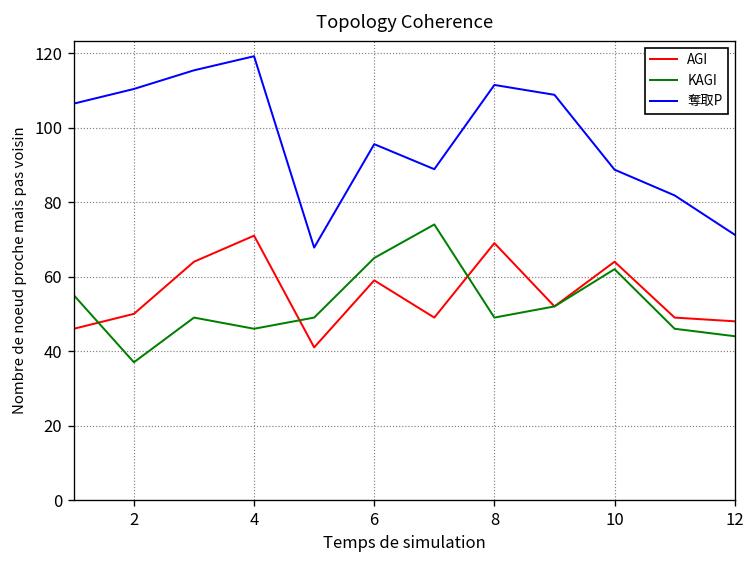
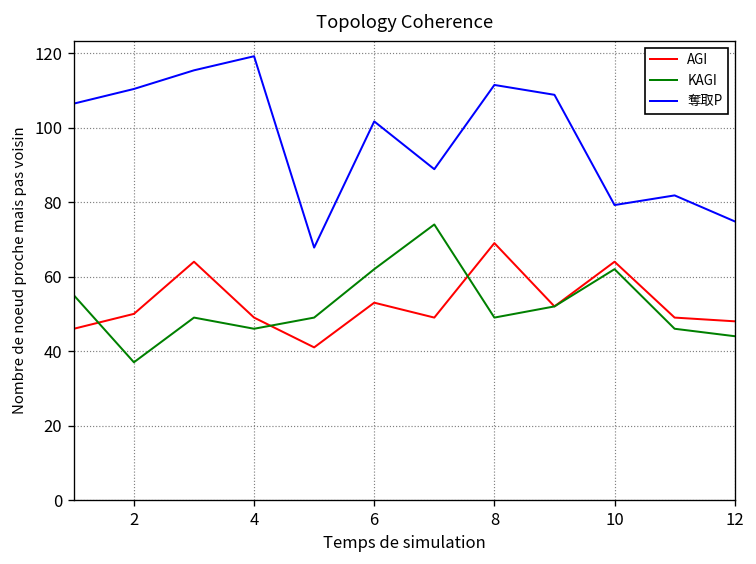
AGI, 4: 71 -> 49
AGI, 6: 59 -> 53
KAGI, 6: 65 -> 62
奪取P, 6: 96 -> 102
奪取P, 10: 89 -> 79
奪取P, 12: 71 -> 75
